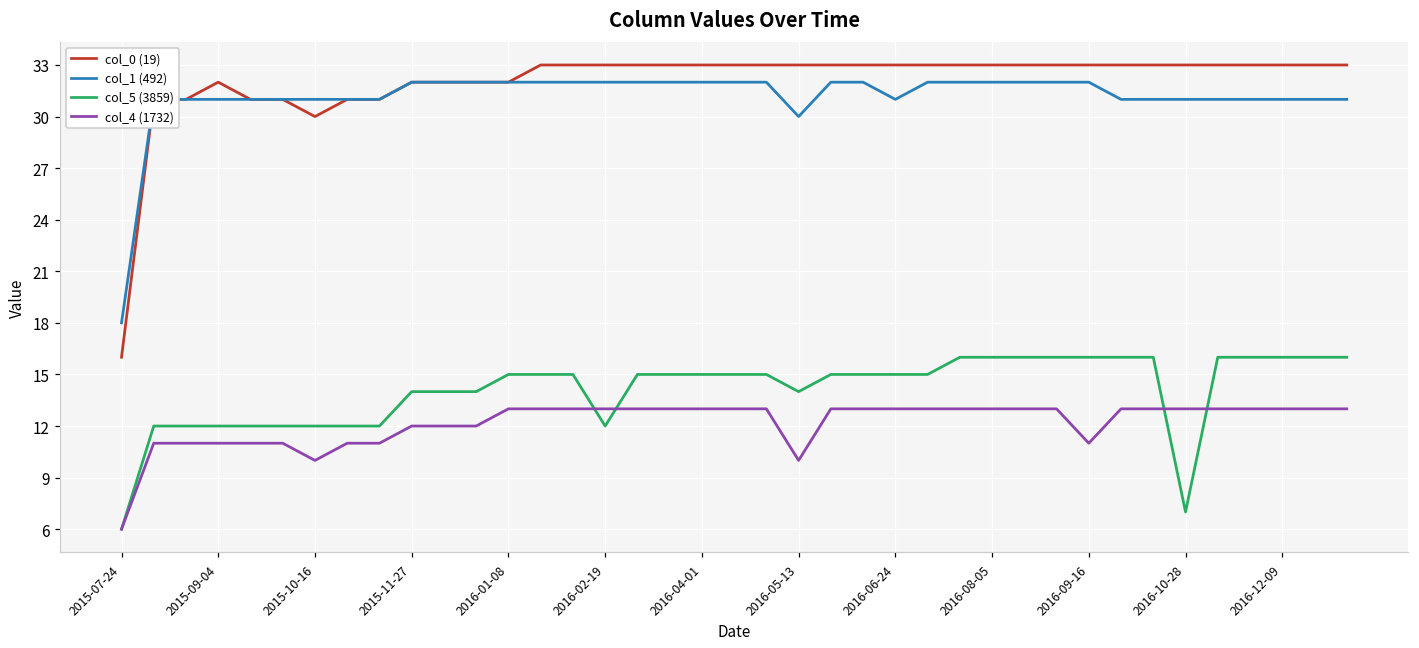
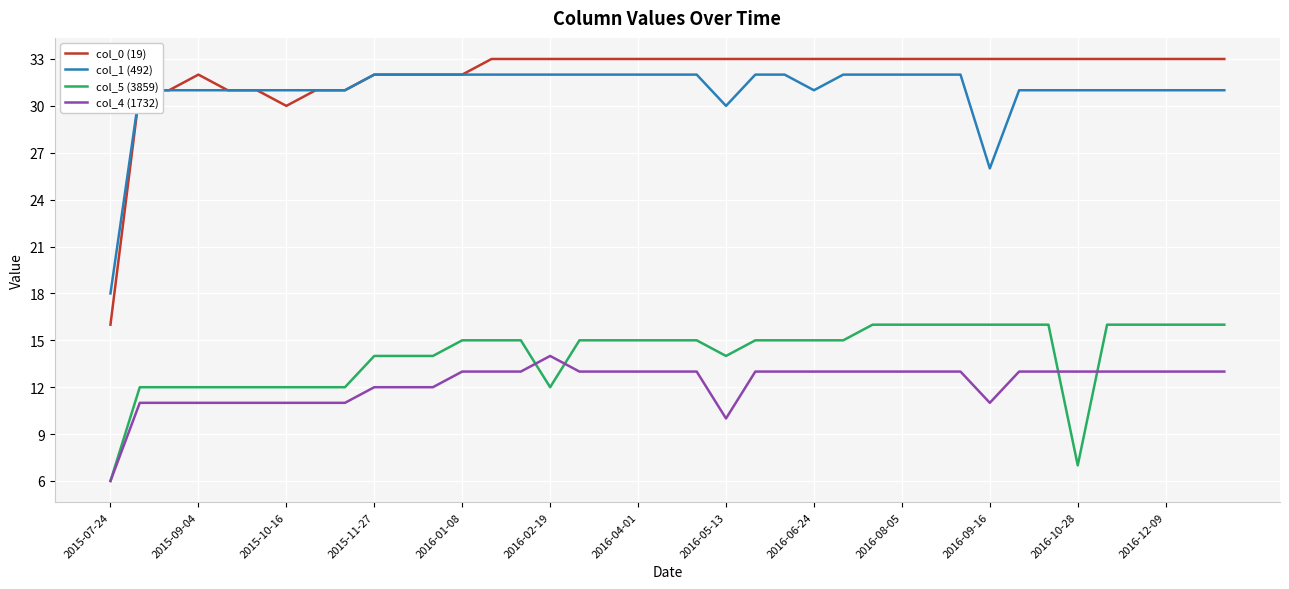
col_4 (1732), 2015-10-16: 10 -> 11
col_4 (1732), 2016-02-19: 13 -> 14
col_1 (492), 2016-09-16: 32 -> 26
